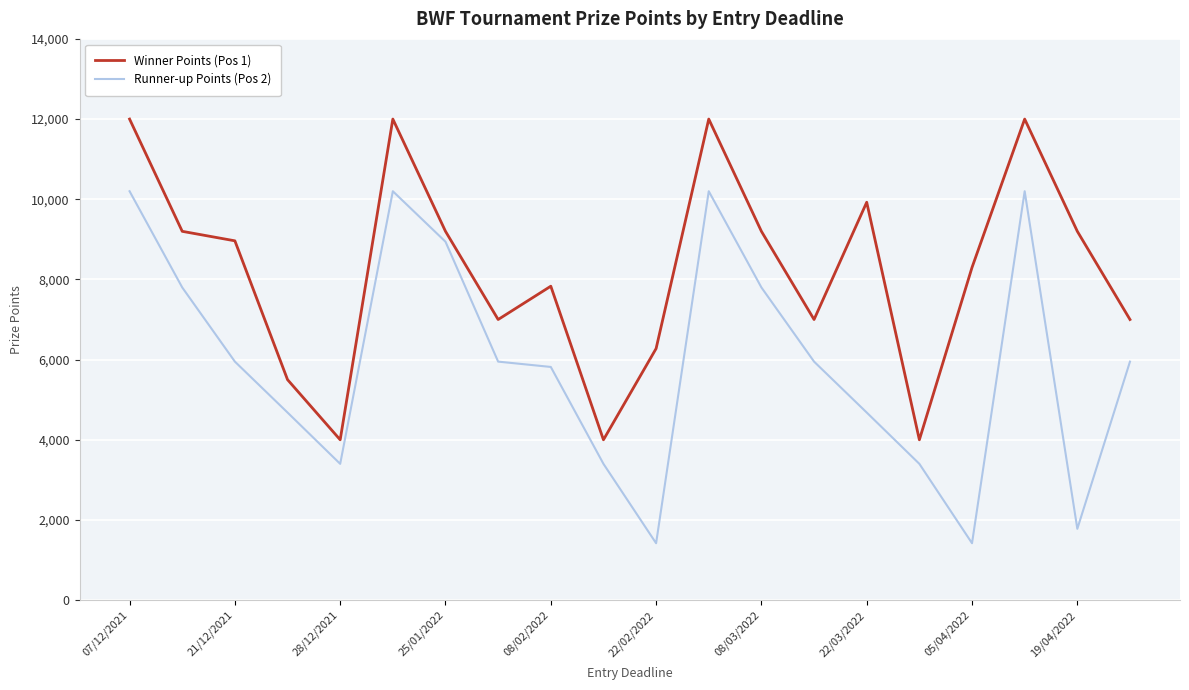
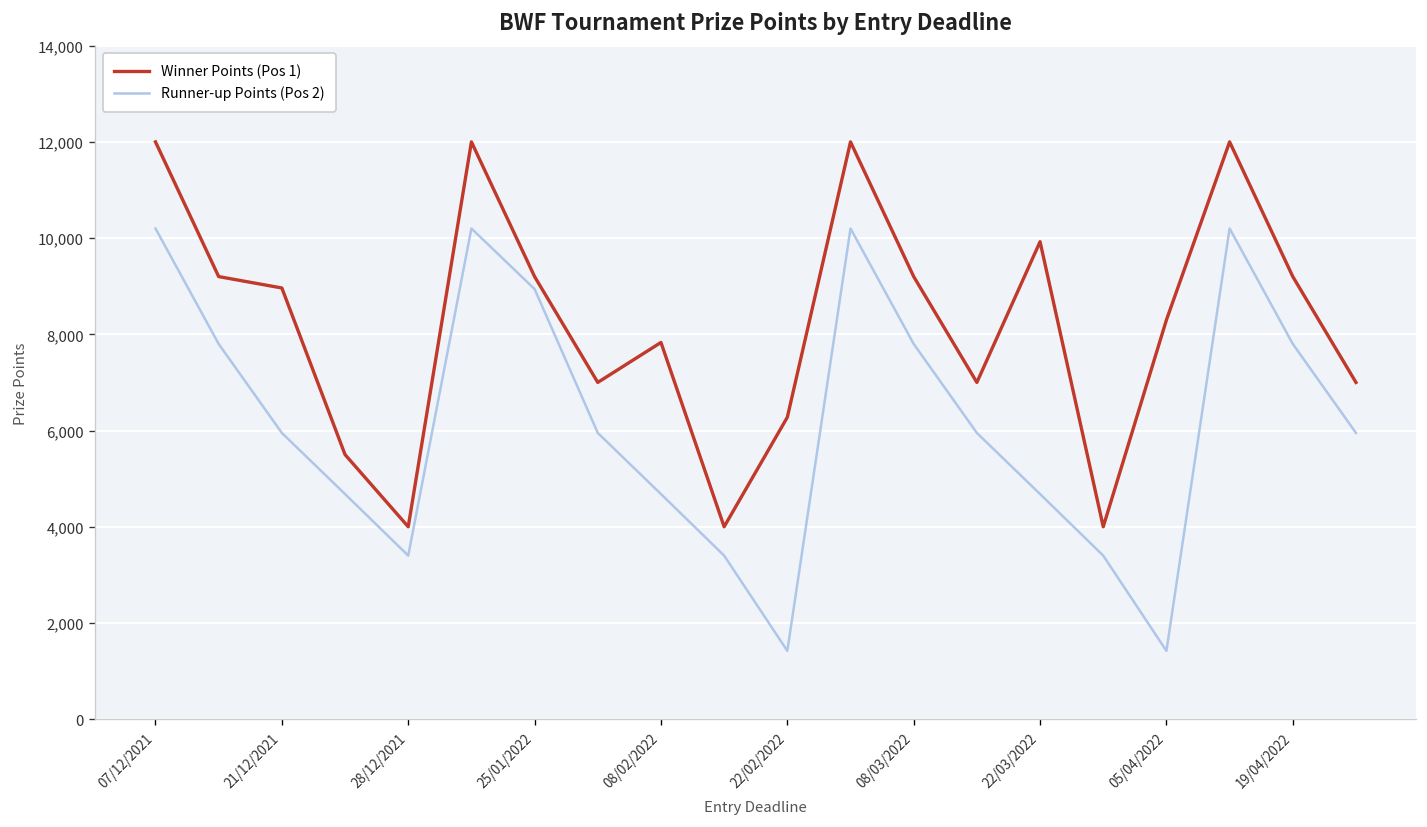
Runner-up Points (Pos 2), 08/02/2022: 5,800 -> 4,700
Runner-up Points (Pos 2), 19/04/2022: 1,800 -> 7,800
